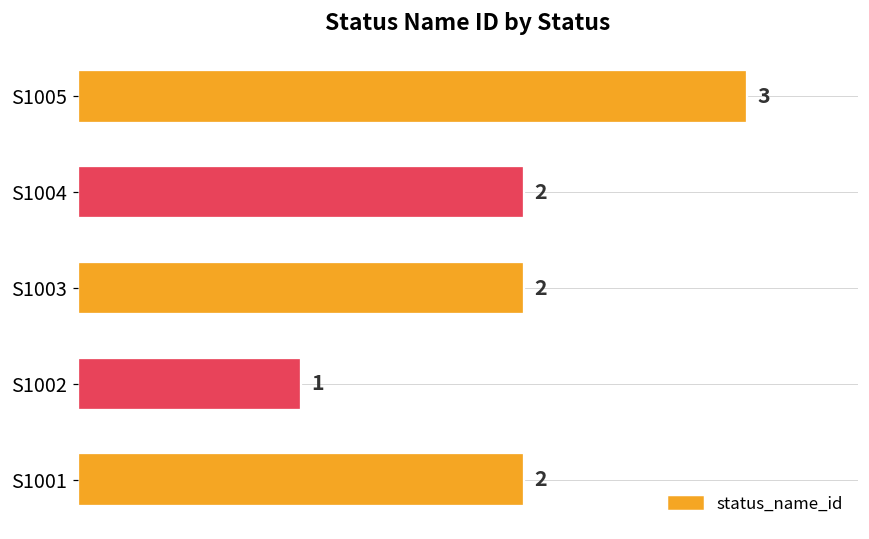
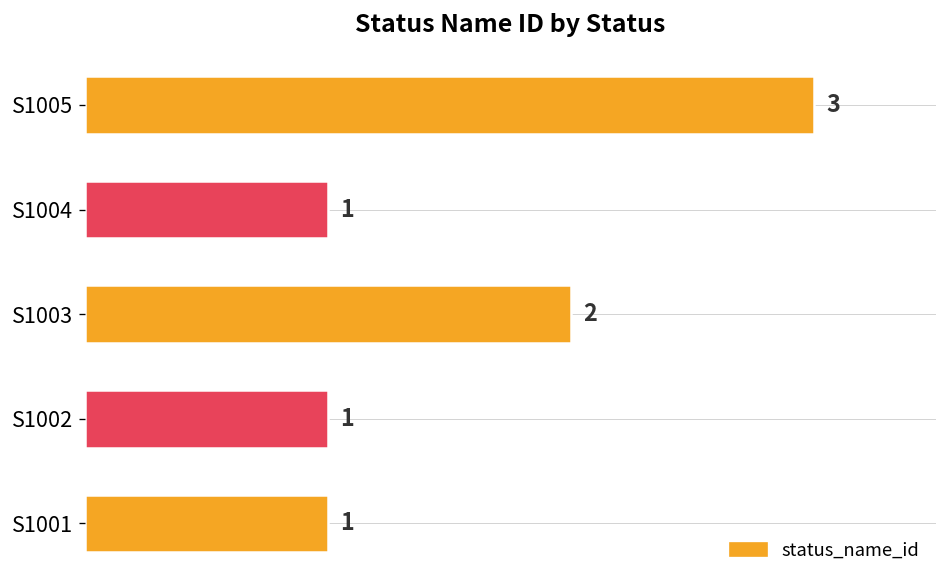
S1004: 2 -> 1
S1001: 2 -> 1
